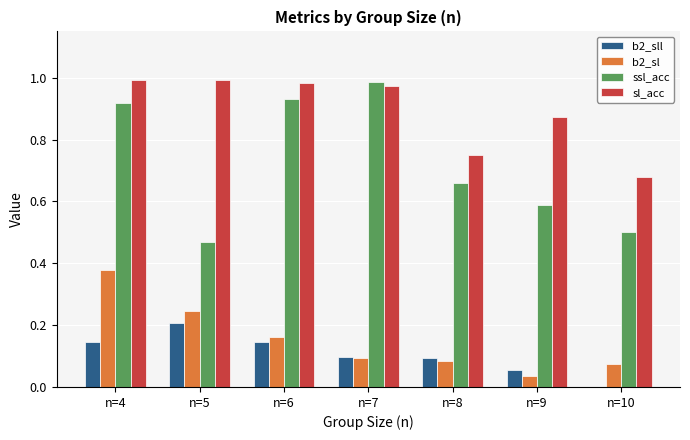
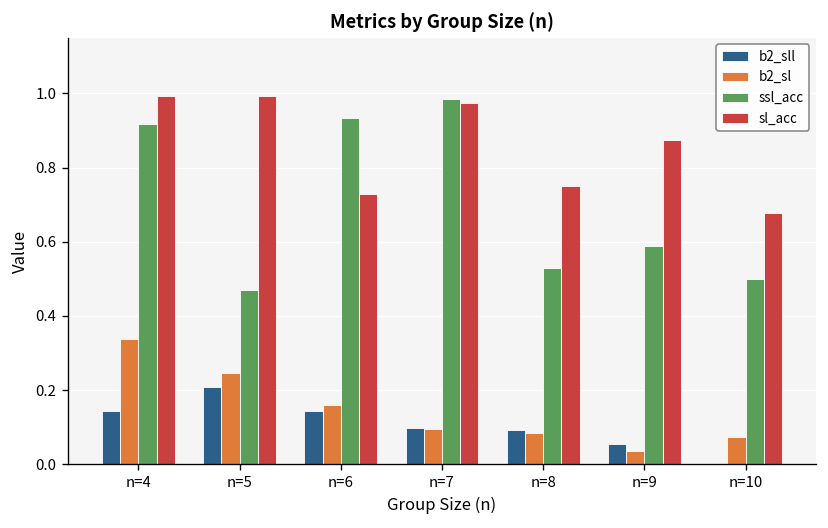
b2_sl, n=4: 0.38 -> 0.34
sl_acc, n=6: 0.98 -> 0.73
ssl_acc, n=8: 0.66 -> 0.53
